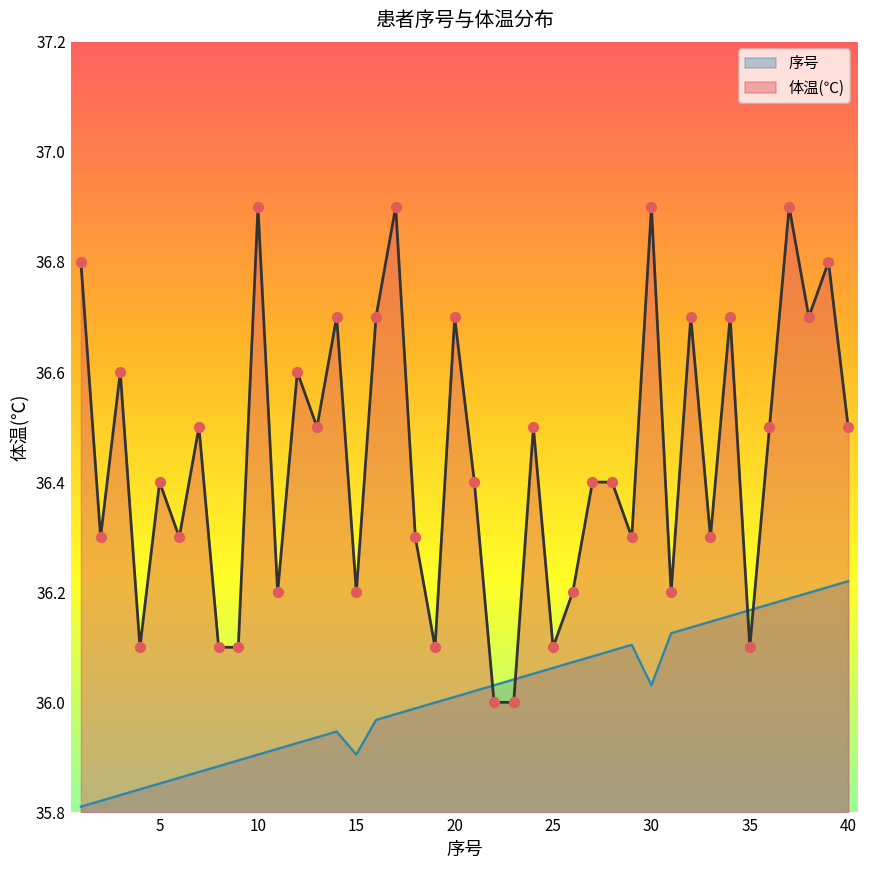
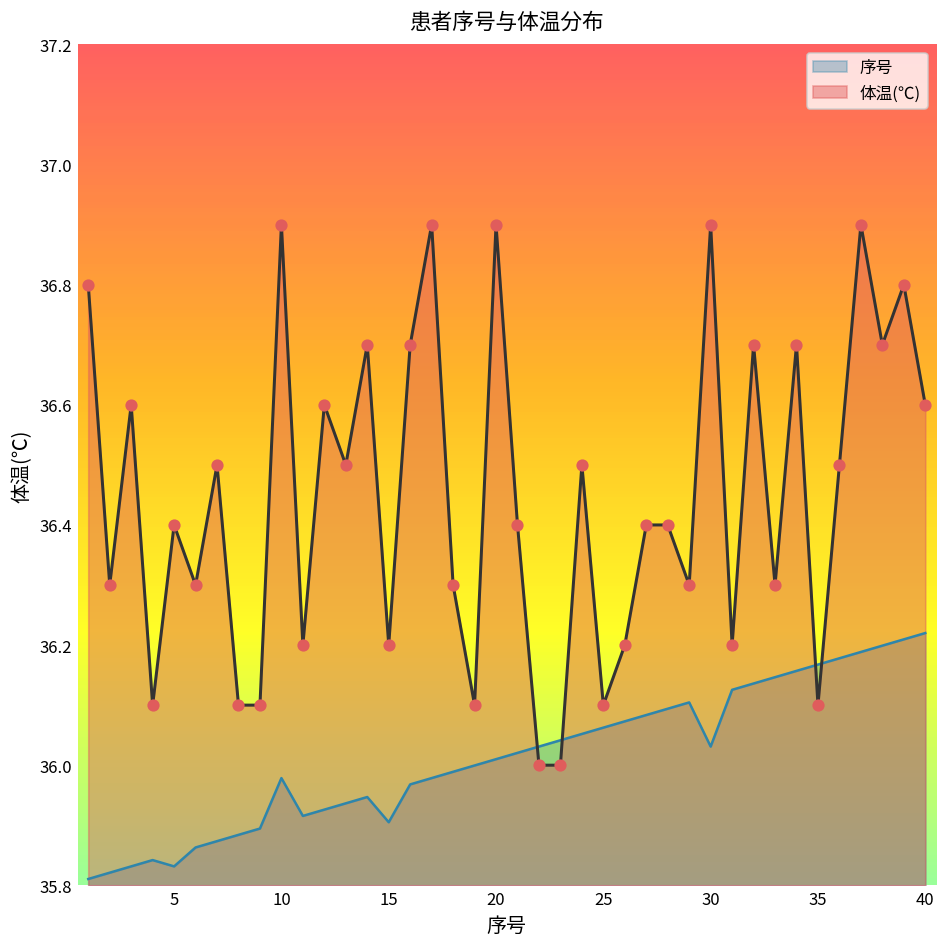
序号, 5: 35.85 -> 35.83
序号, 10: 35.91 -> 35.98
体温(℃), 20: 36.7 -> 36.9
体温(℃), 40: 36.5 -> 36.6
